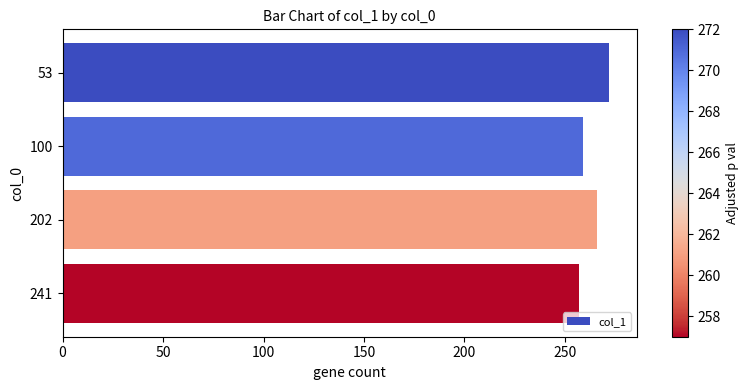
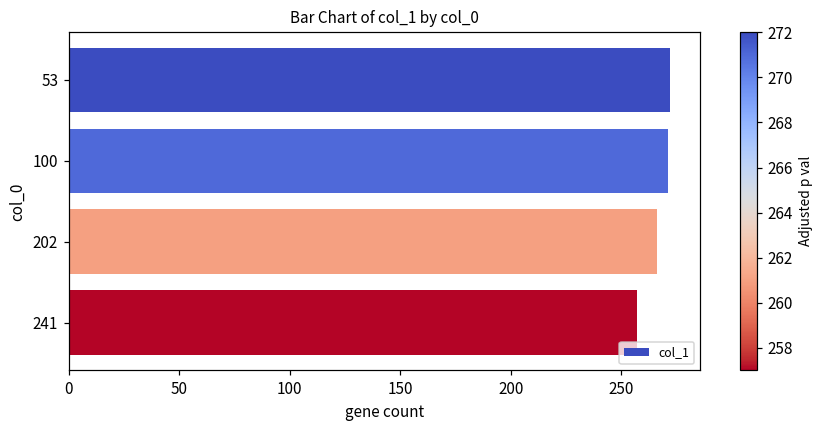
100: 259 -> 271
